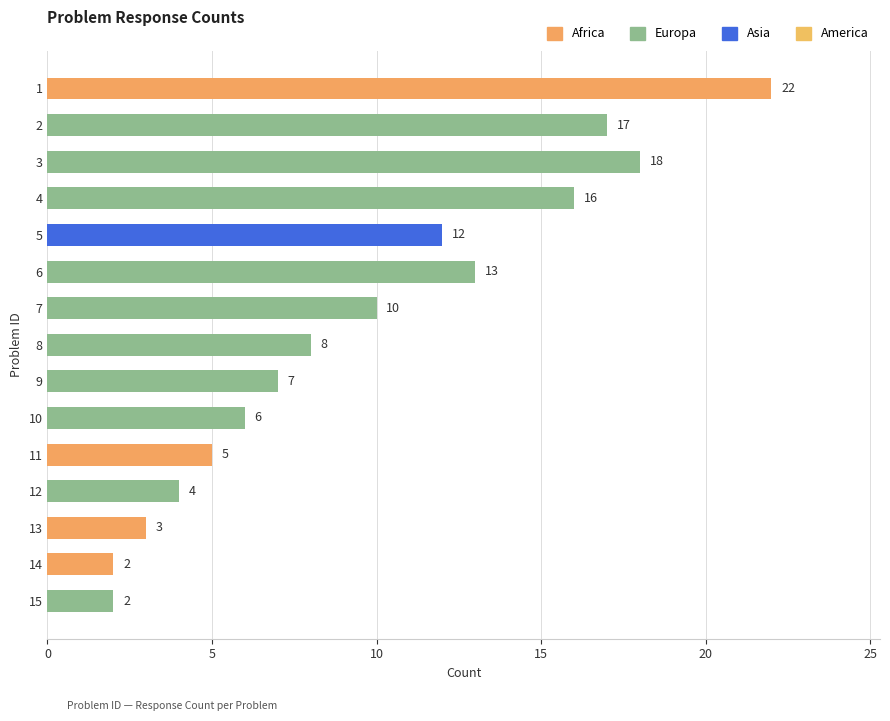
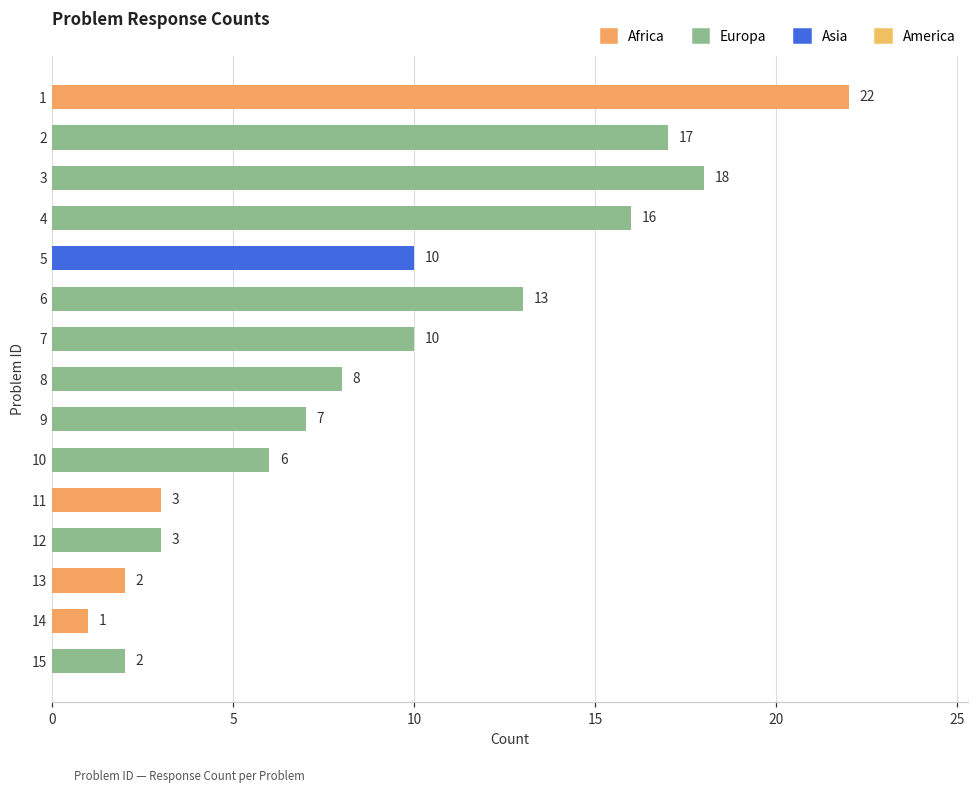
5: 12 -> 10
11: 5 -> 3
12: 4 -> 3
13: 3 -> 2
14: 2 -> 1
